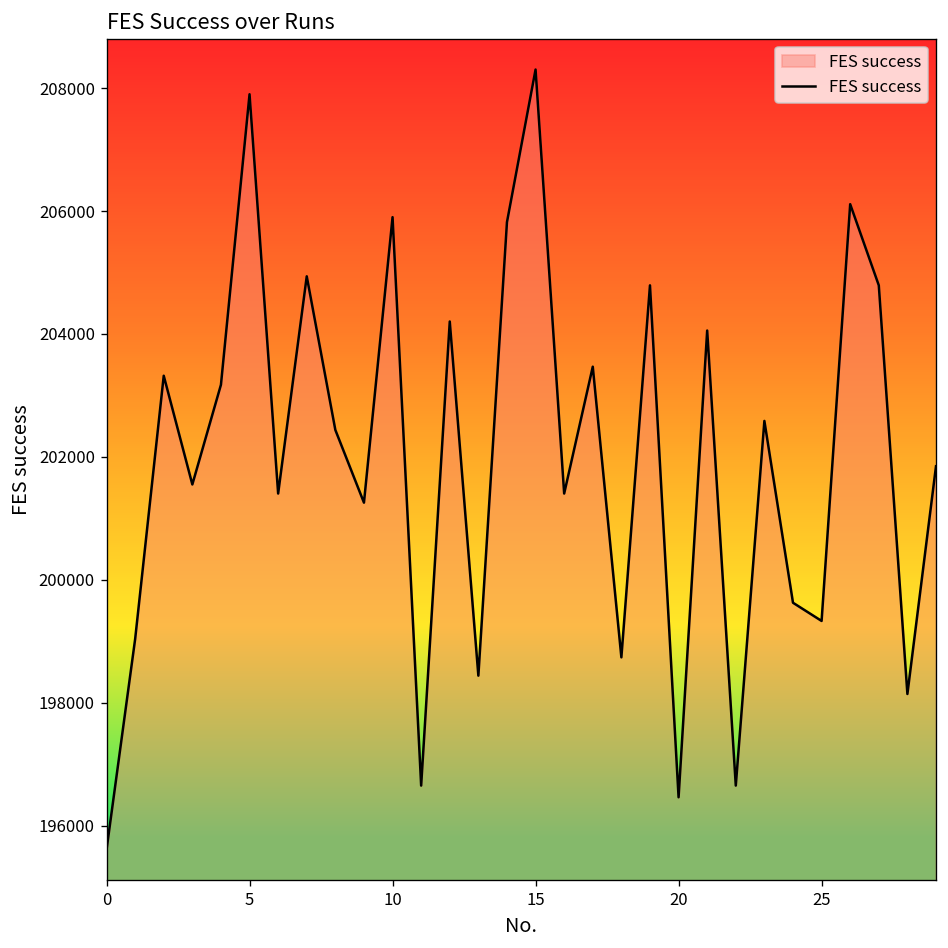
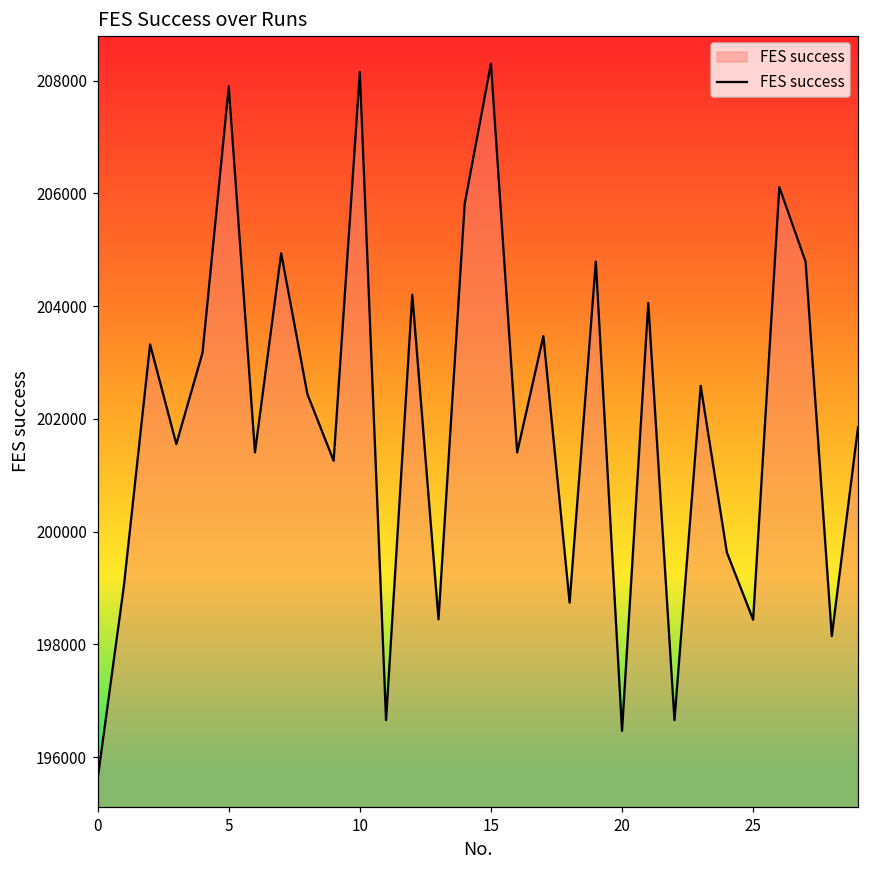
10: 205900 -> 208200
25: 199300 -> 198400
